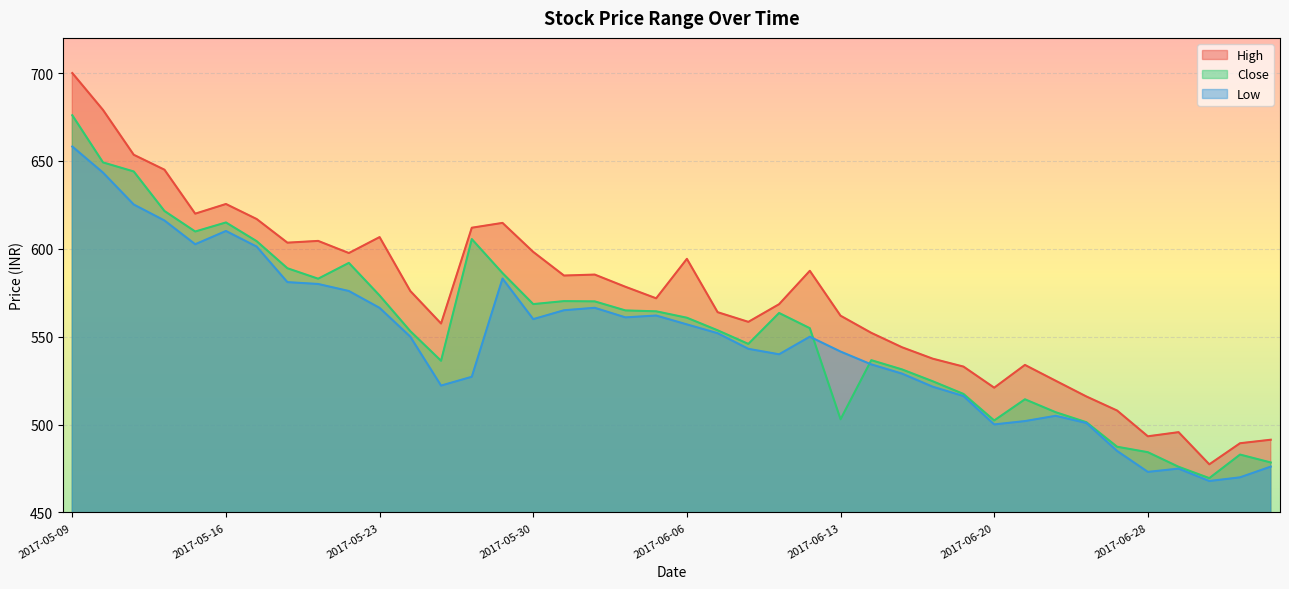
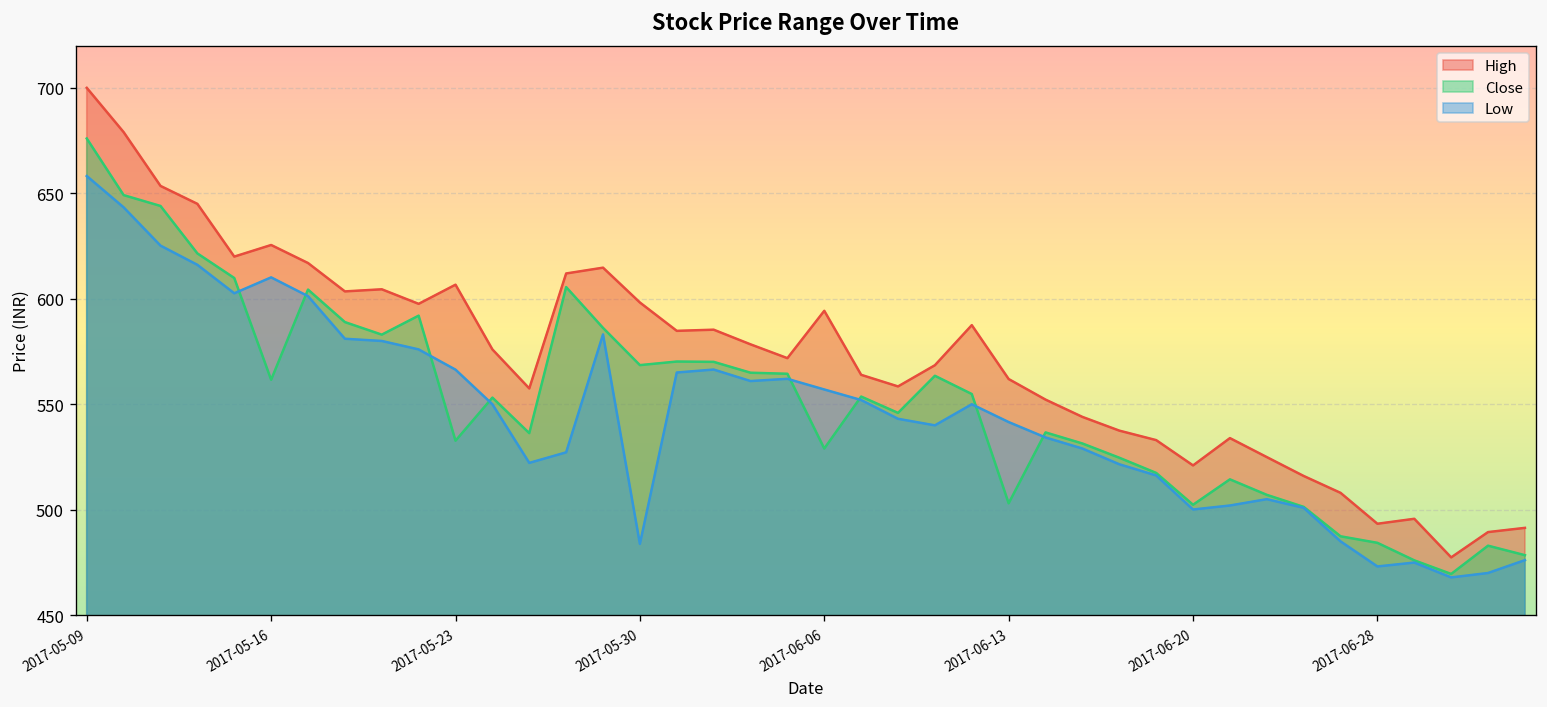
Close, 2017-05-16: 615 -> 562
Close, 2017-05-23: 573 -> 533
Low, 2017-05-30: 560 -> 484
Close, 2017-06-06: 561 -> 529
